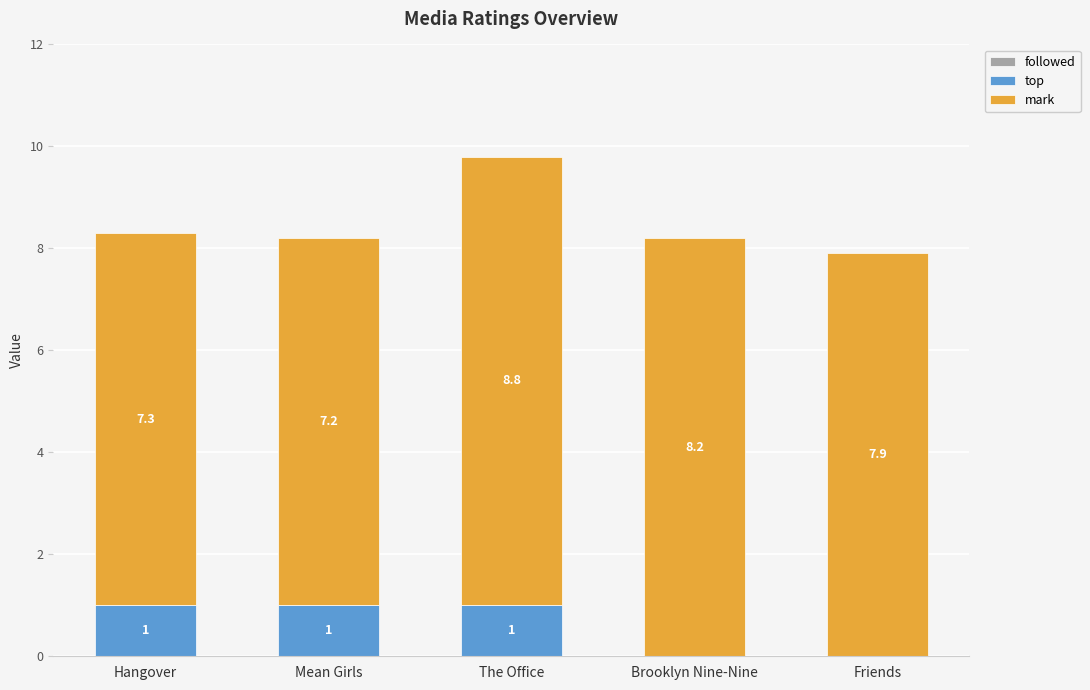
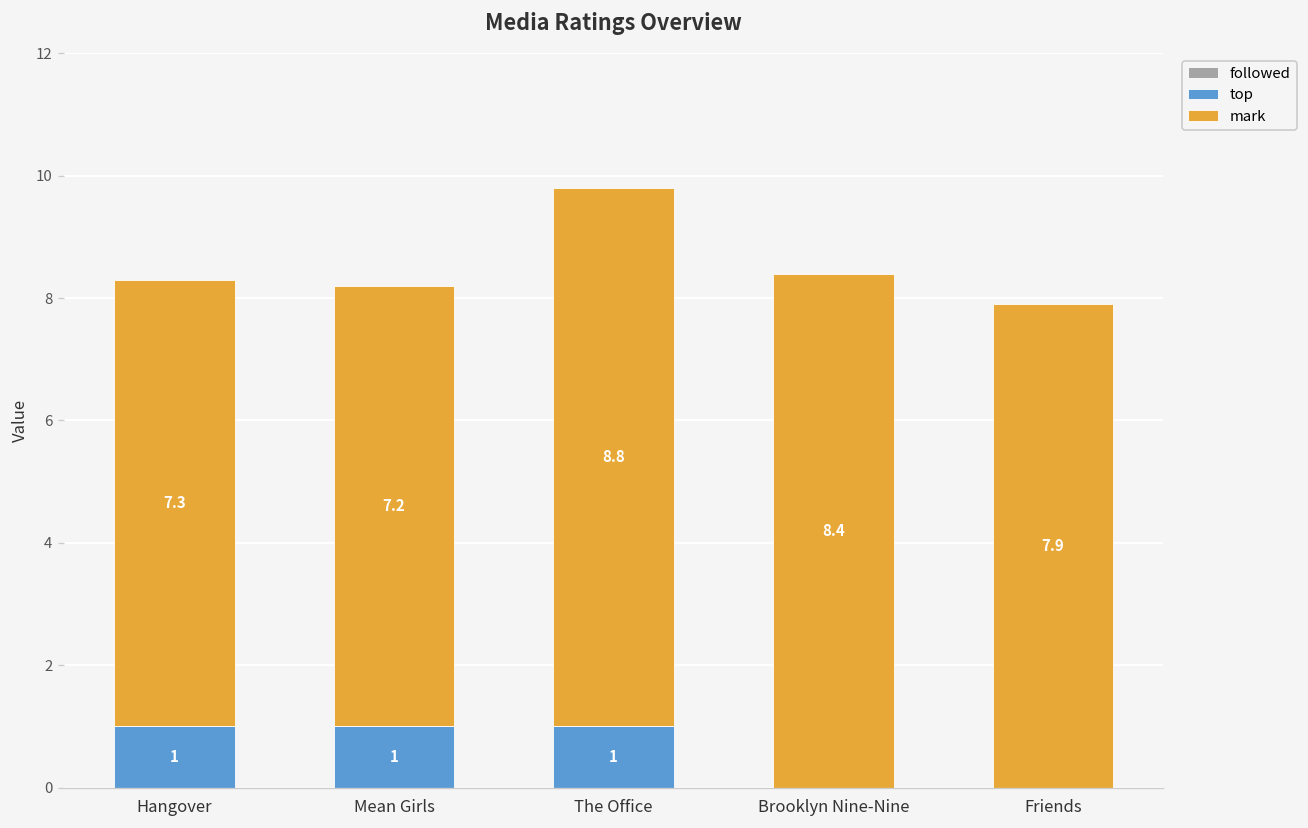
mark, Brooklyn Nine-Nine: 8.2 -> 8.4
